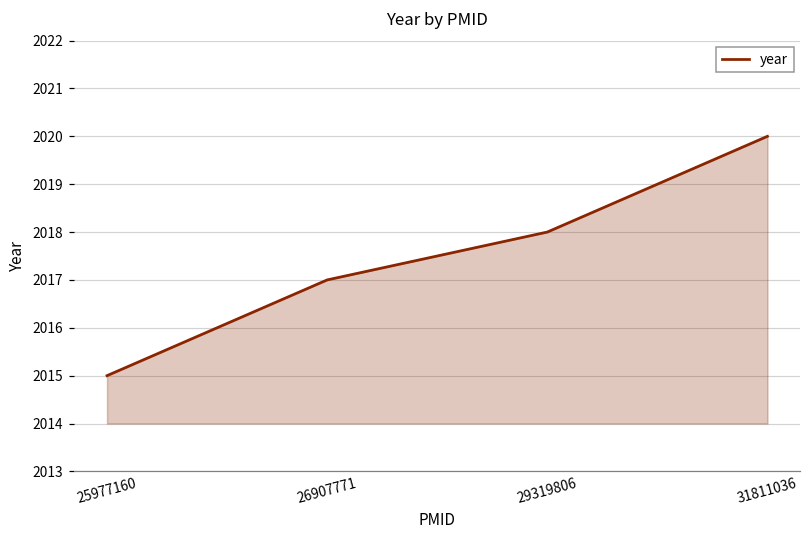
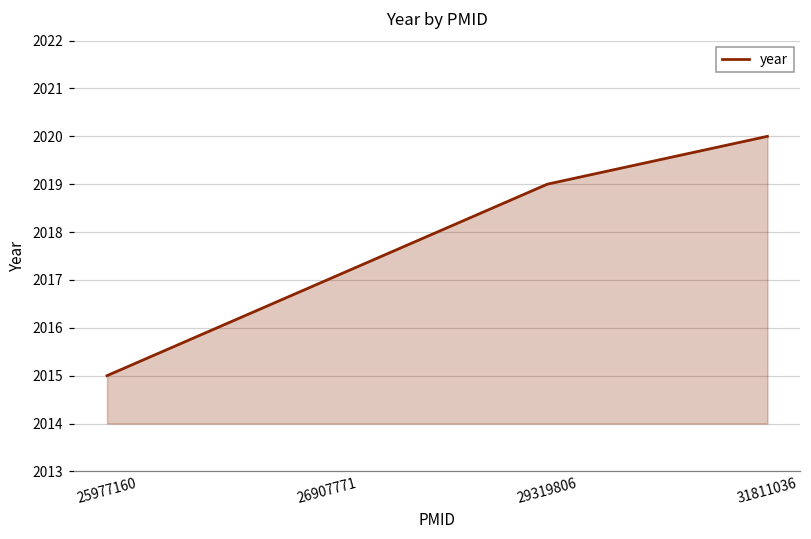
29319806: 2018 -> 2019
